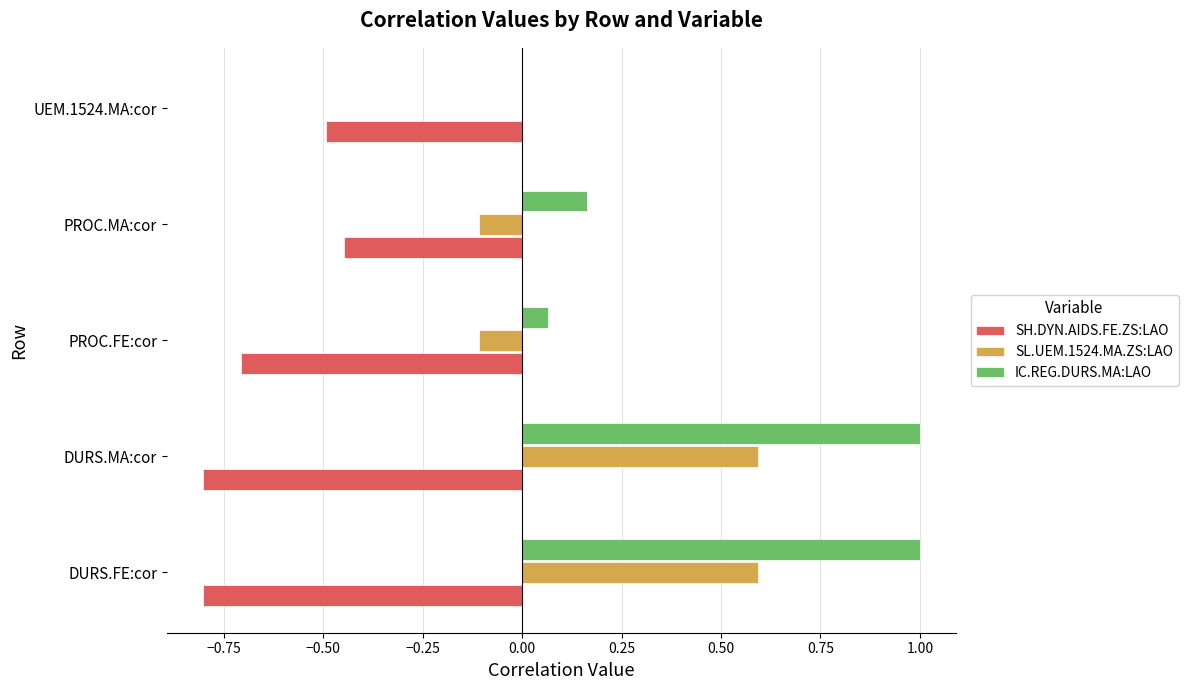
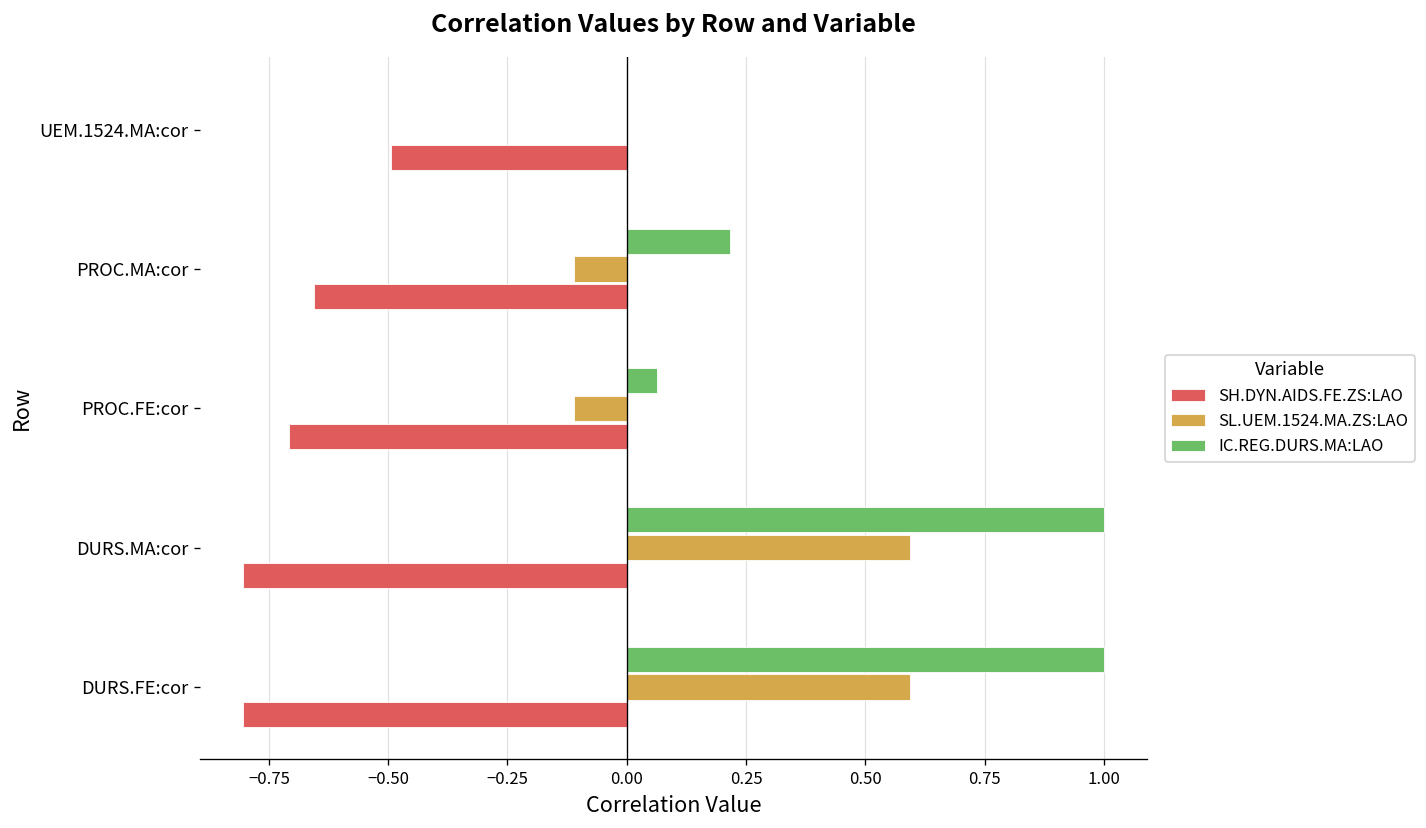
IC.REG.DURS.MA:LAO, PROC.MA:cor: 0.16 -> 0.22
SH.DYN.AIDS.FE.ZS:LAO, PROC.MA:cor: -0.45 -> -0.65
